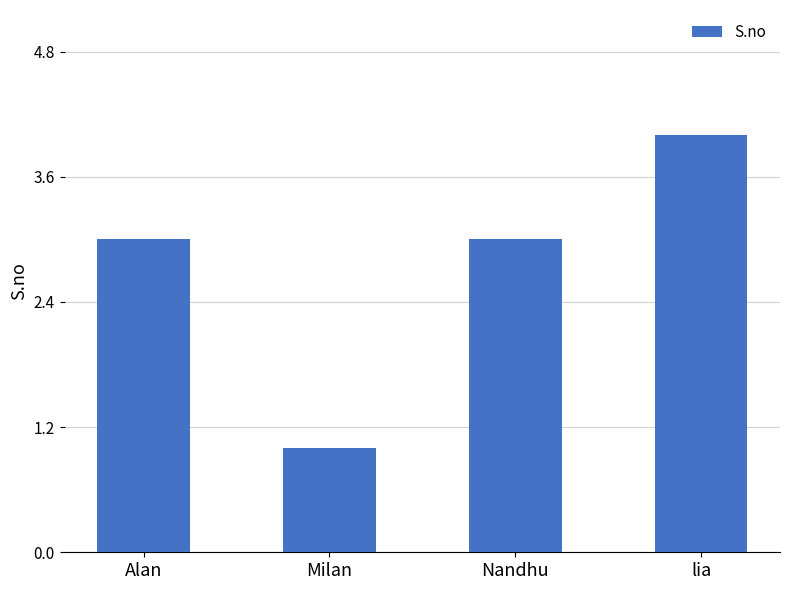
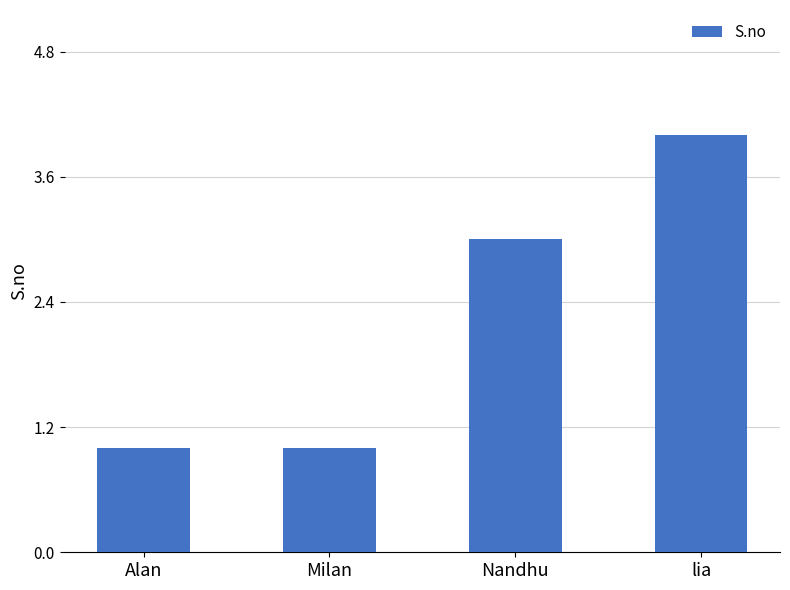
Alan: 3 -> 1
